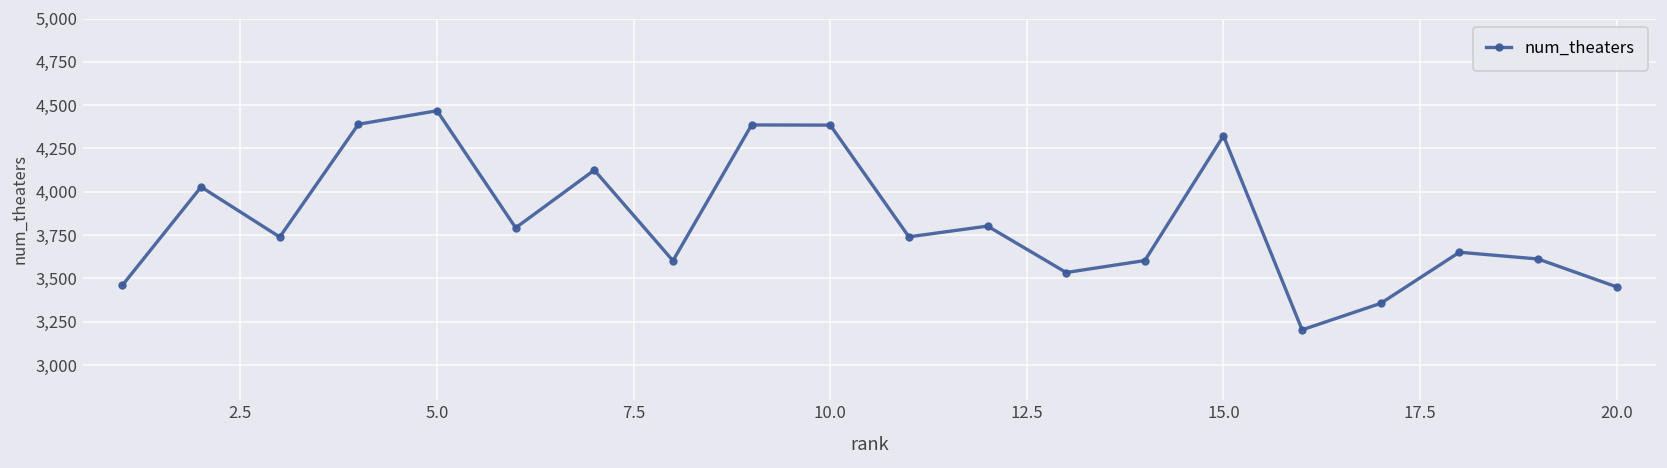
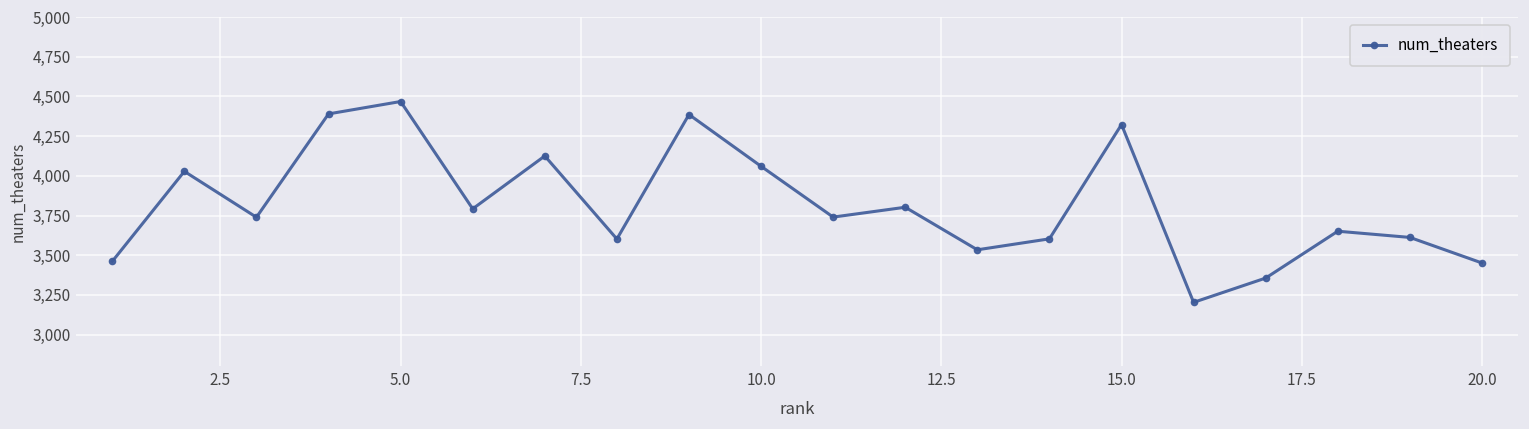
10.0: 4,390 -> 4,060
